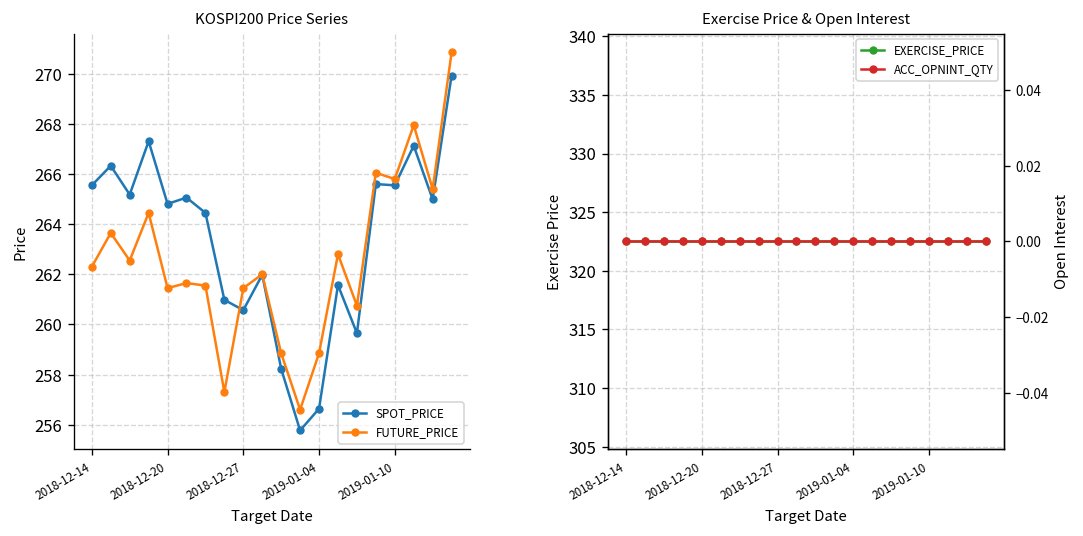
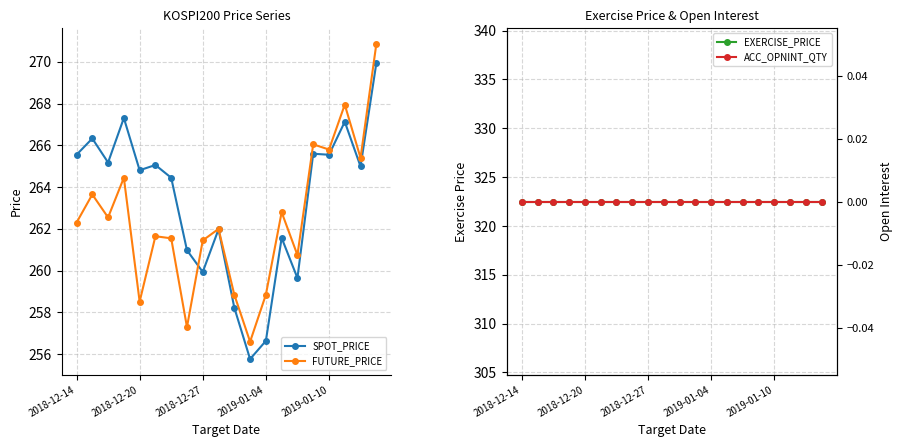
KOSPI200 Price Series, FUTURE_PRICE, 2018-12-20: 261.5 -> 258.5
KOSPI200 Price Series, SPOT_PRICE, 2018-12-27: 260.6 -> 259.9
